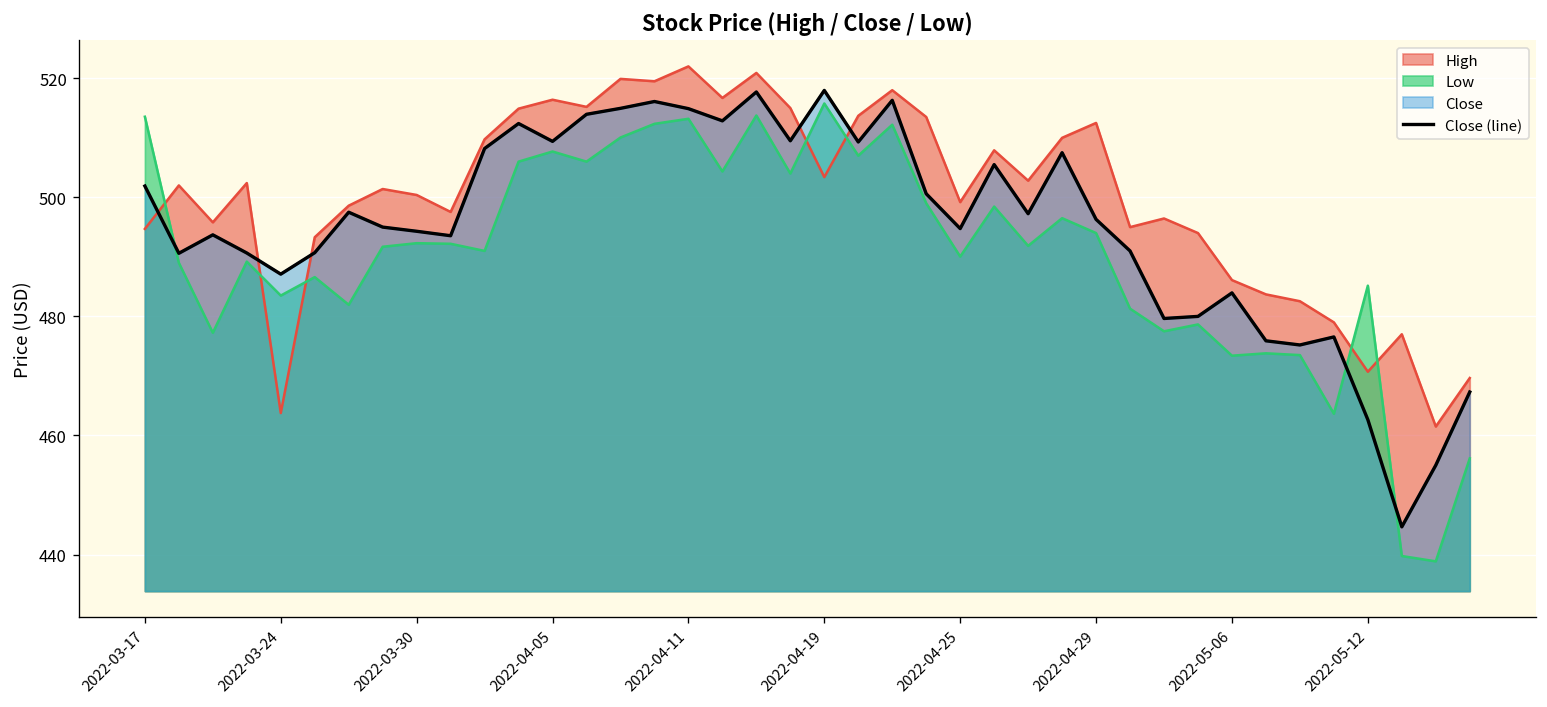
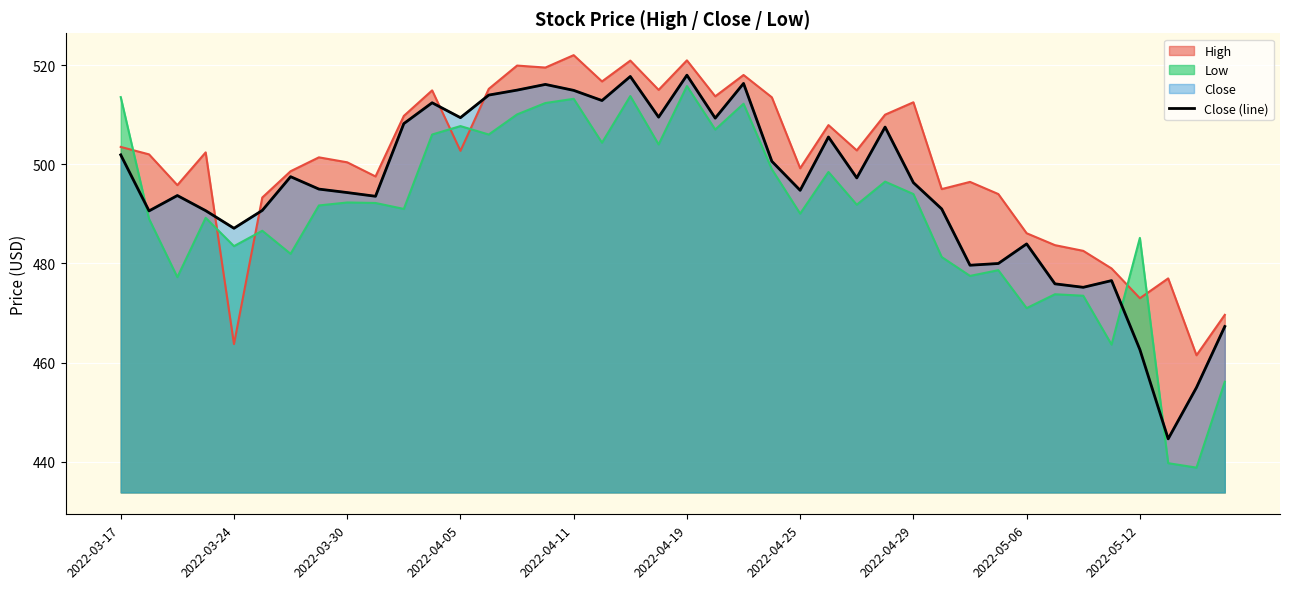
High, 2022-03-17: 495 -> 504
High, 2022-04-05: 516 -> 503
High, 2022-04-19: 503 -> 521
Low, 2022-05-06: 473 -> 471
High, 2022-05-12: 471 -> 473
